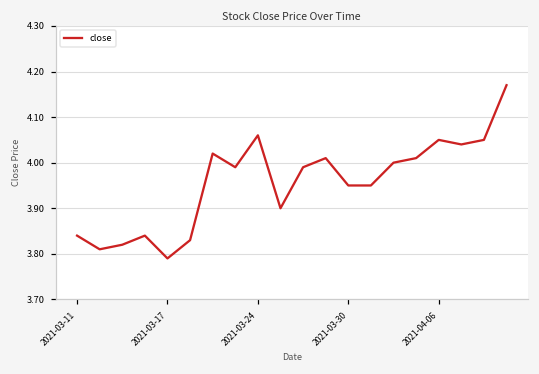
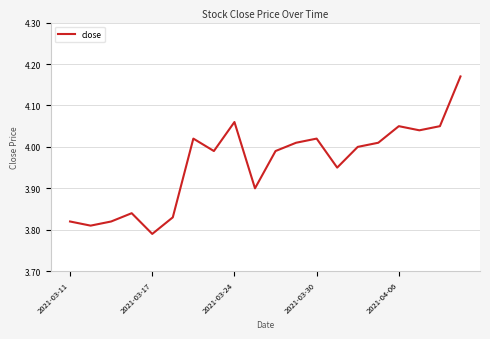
2021-03-11: 3.84 -> 3.82
2021-03-30: 3.95 -> 4.02
